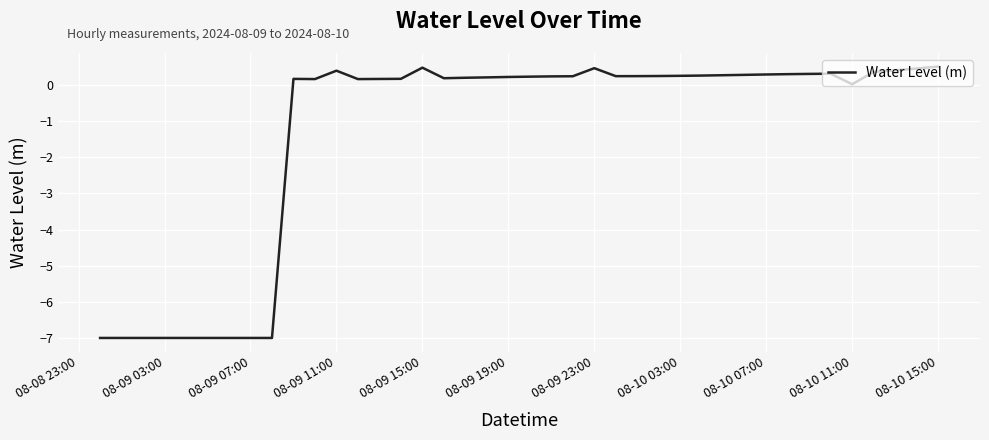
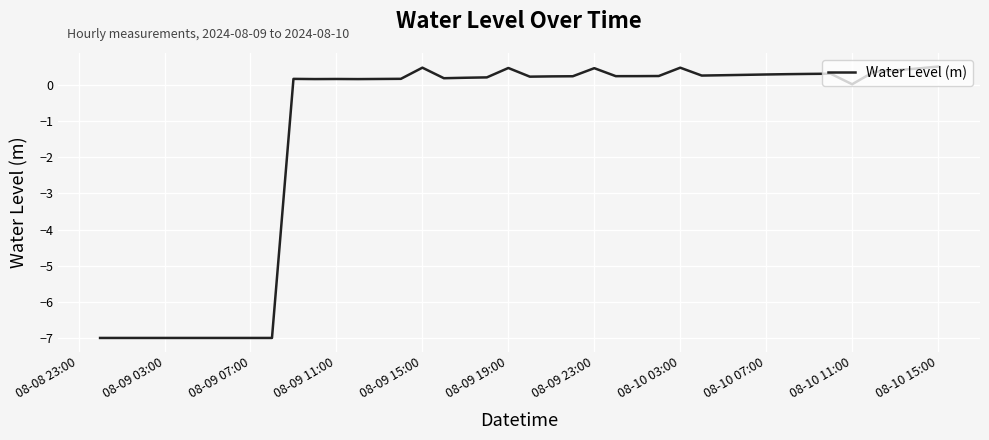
08-09 11:00: 0.4 -> 0.2
08-09 19:00: 0.2 -> 0.5
08-10 03:00: 0.3 -> 0.5
